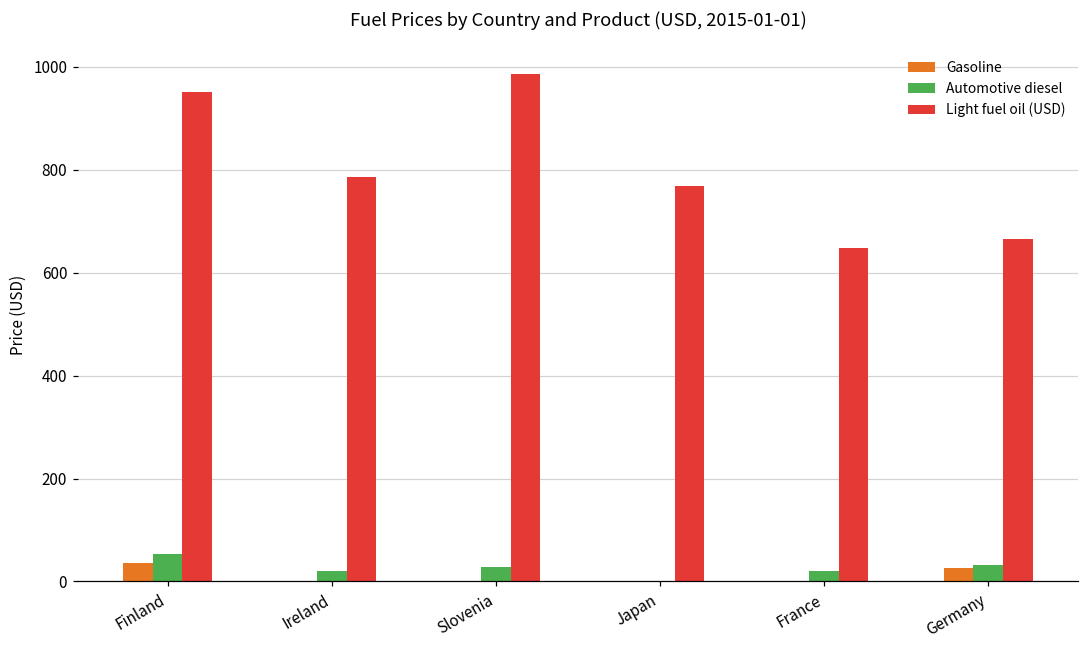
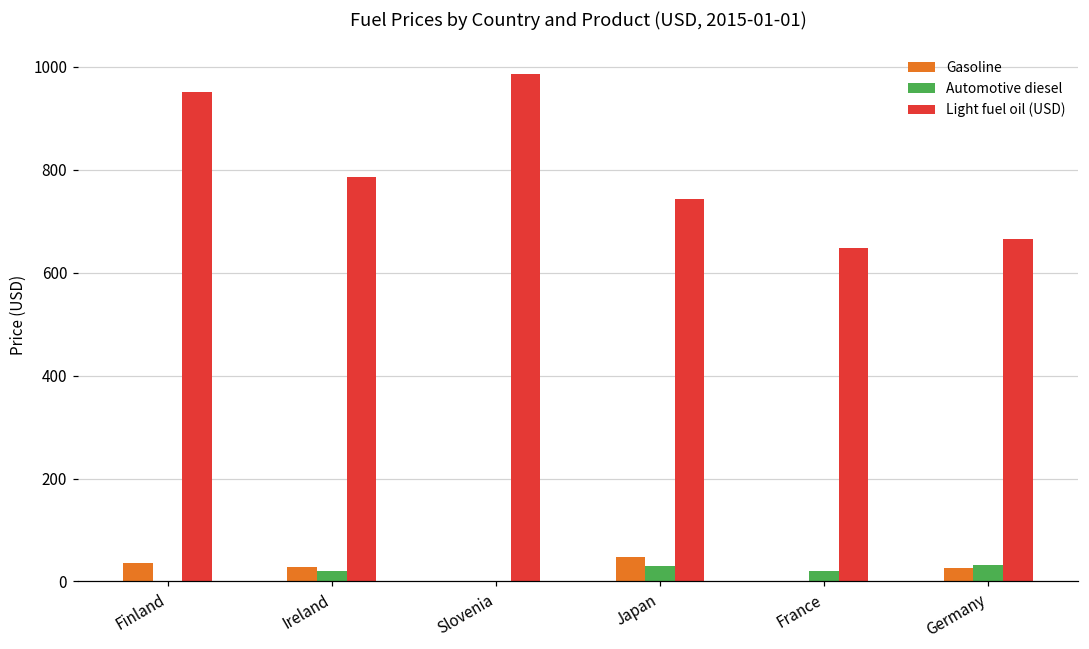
Automotive diesel, Finland: 50 -> 0
Gasoline, Ireland: 0 -> 30
Automotive diesel, Slovenia: 30 -> 0
Gasoline, Japan: 0 -> 50
Automotive diesel, Japan: 0 -> 30
Light fuel oil (USD), Japan: 770 -> 740
